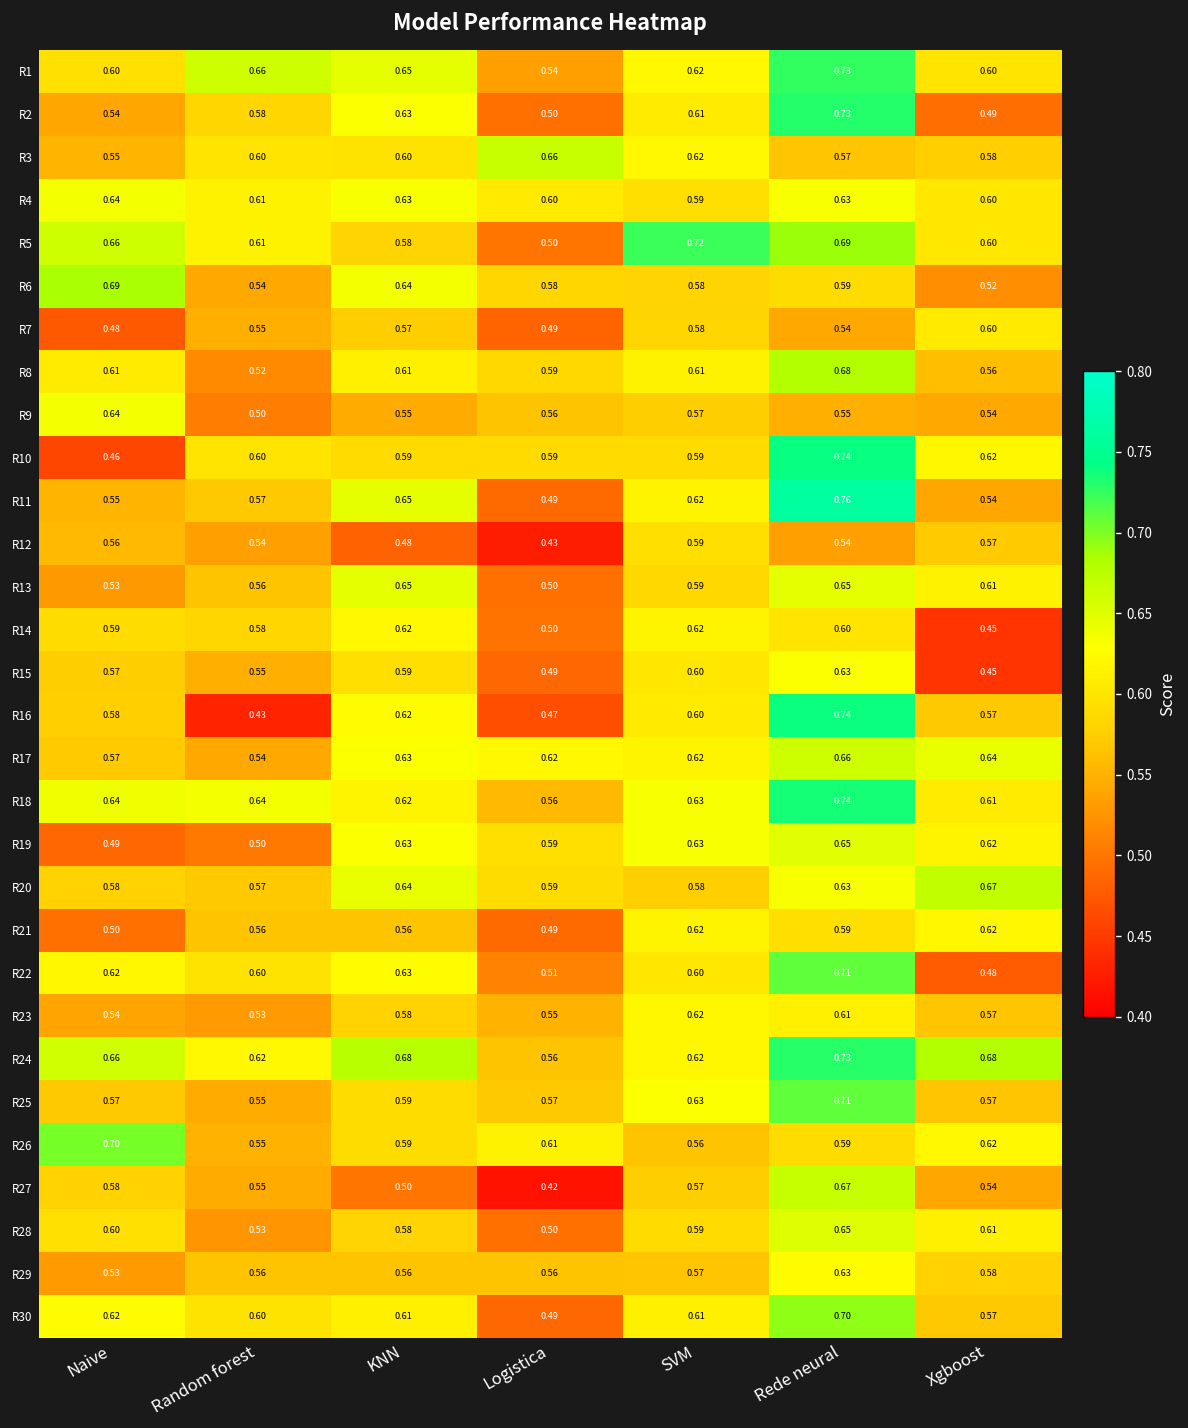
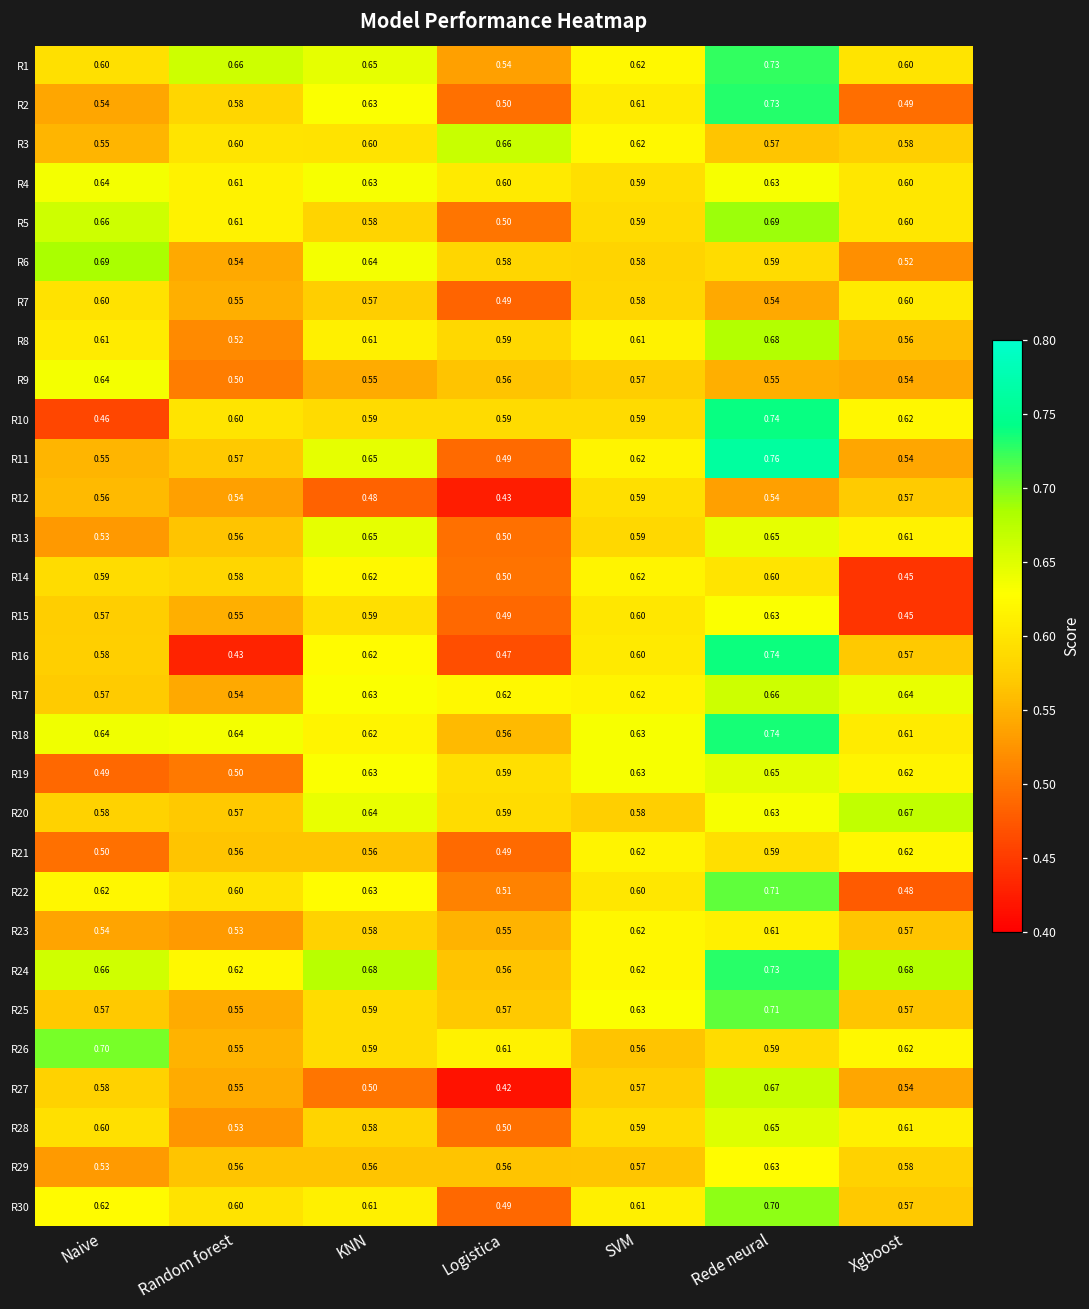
R5, SVM: 0.72 -> 0.59
R7, Naive: 0.48 -> 0.60
